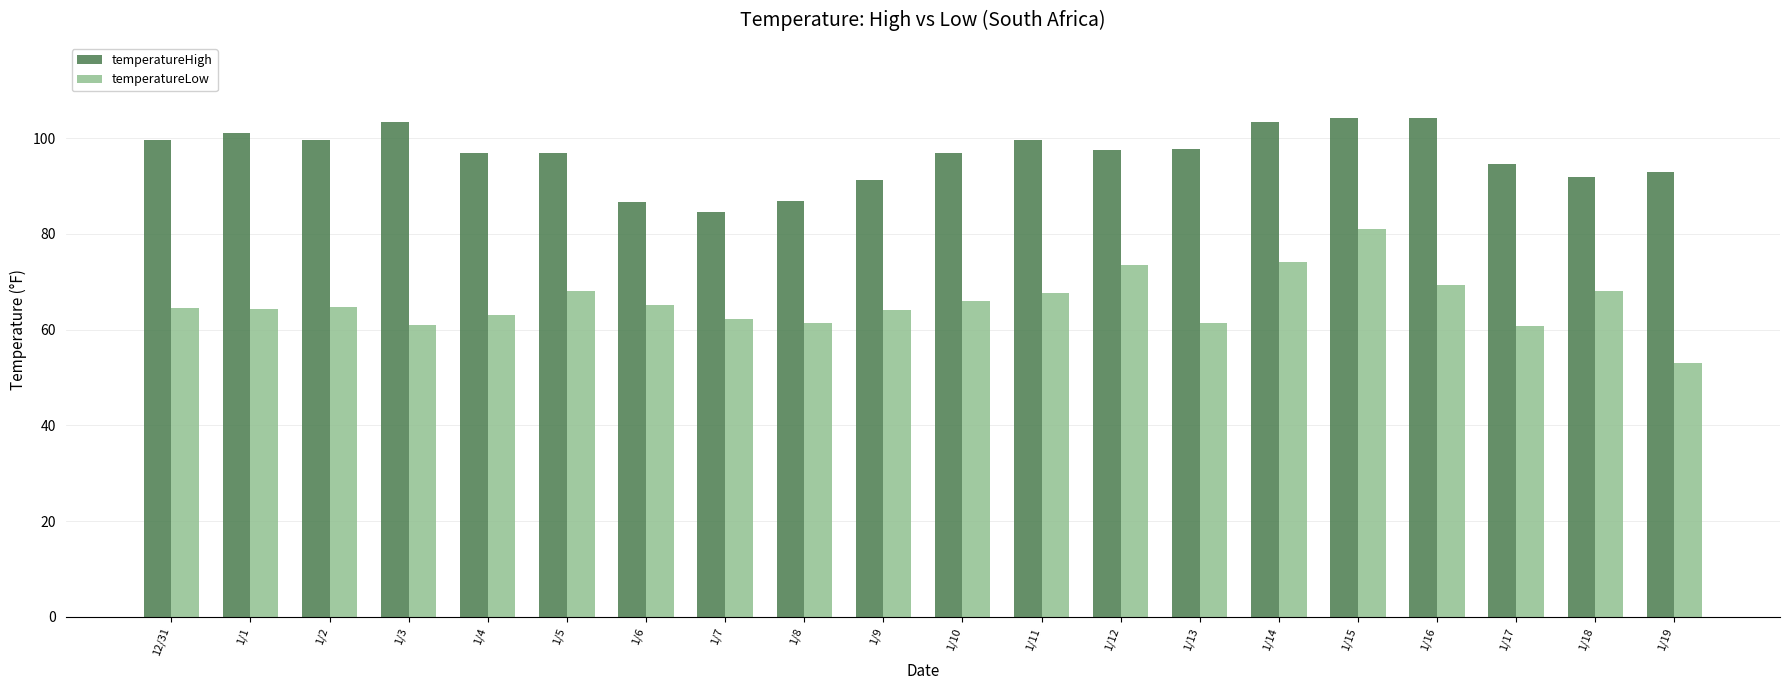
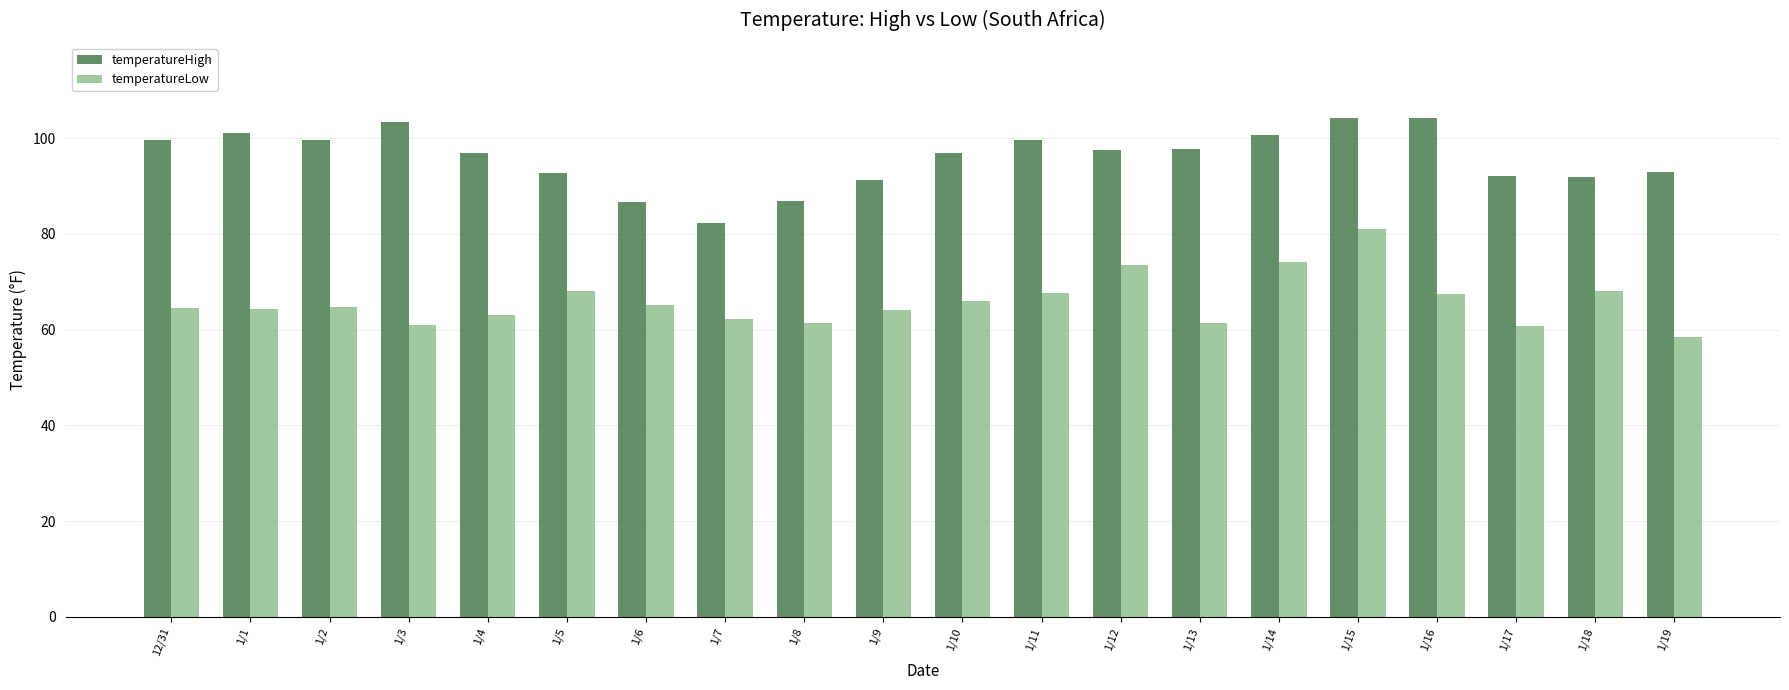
temperatureHigh, 1/5: 97 -> 93
temperatureHigh, 1/7: 85 -> 82
temperatureHigh, 1/14: 103 -> 101
temperatureLow, 1/16: 69 -> 67
temperatureHigh, 1/17: 95 -> 92
temperatureLow, 1/19: 53 -> 59
